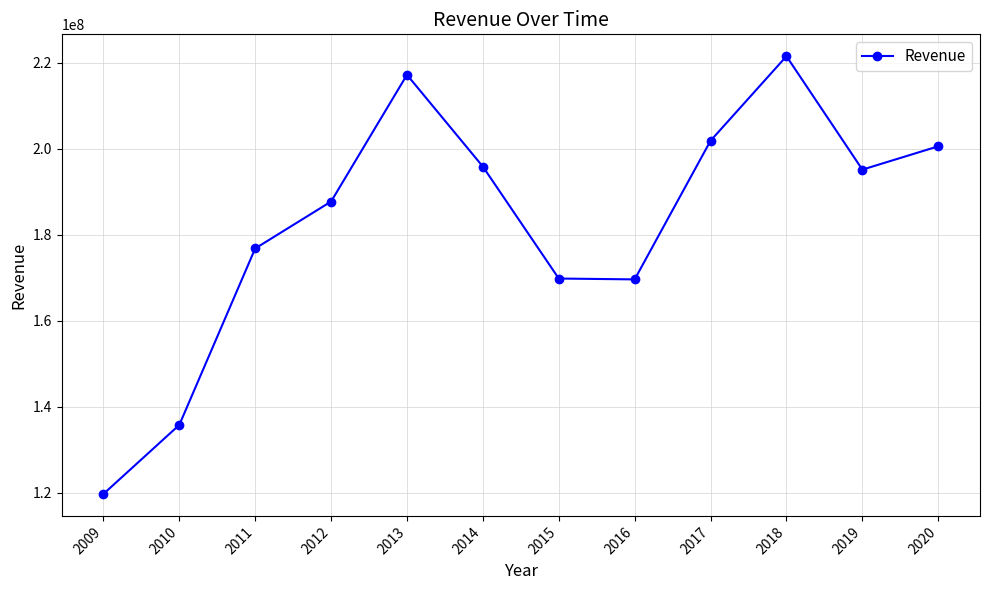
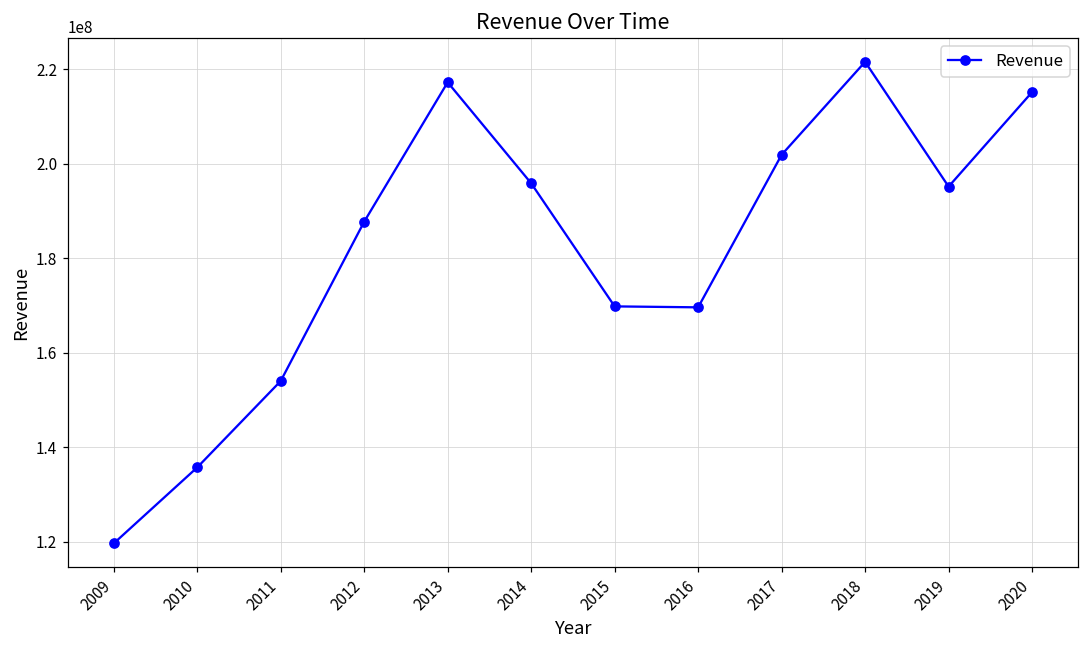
2011: 177000000 -> 154000000
2020: 201000000 -> 215000000
